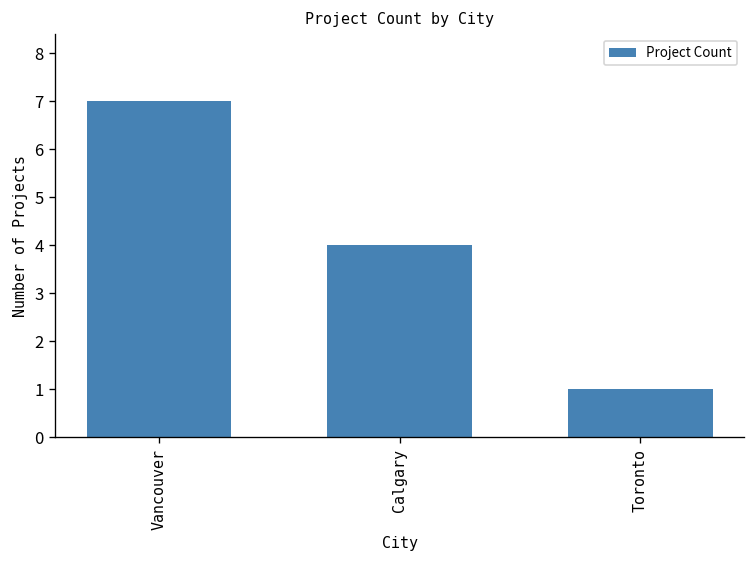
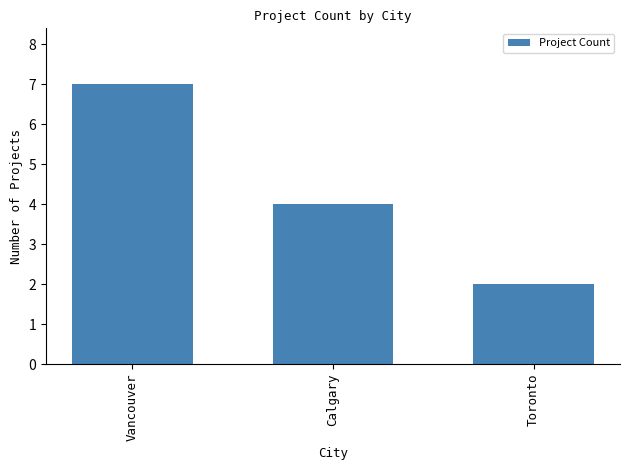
Toronto: 1 -> 2
